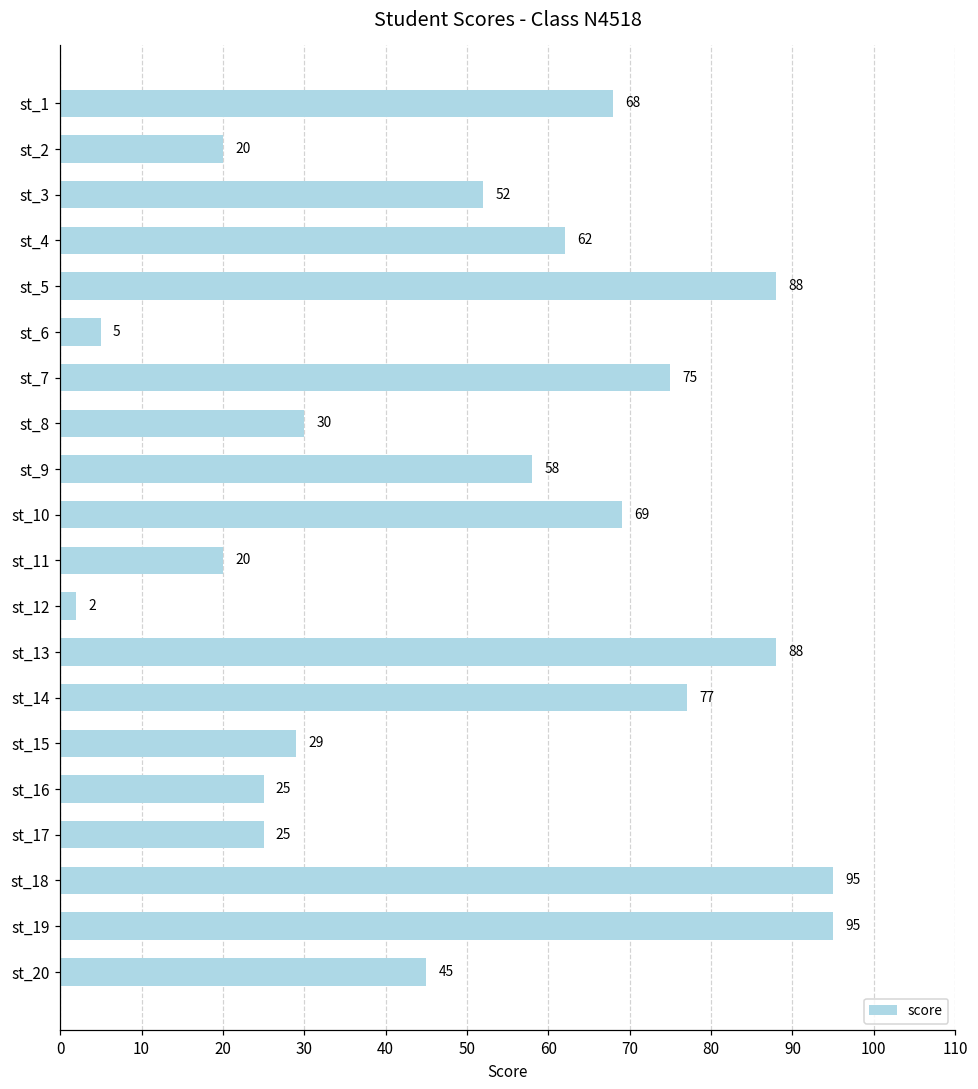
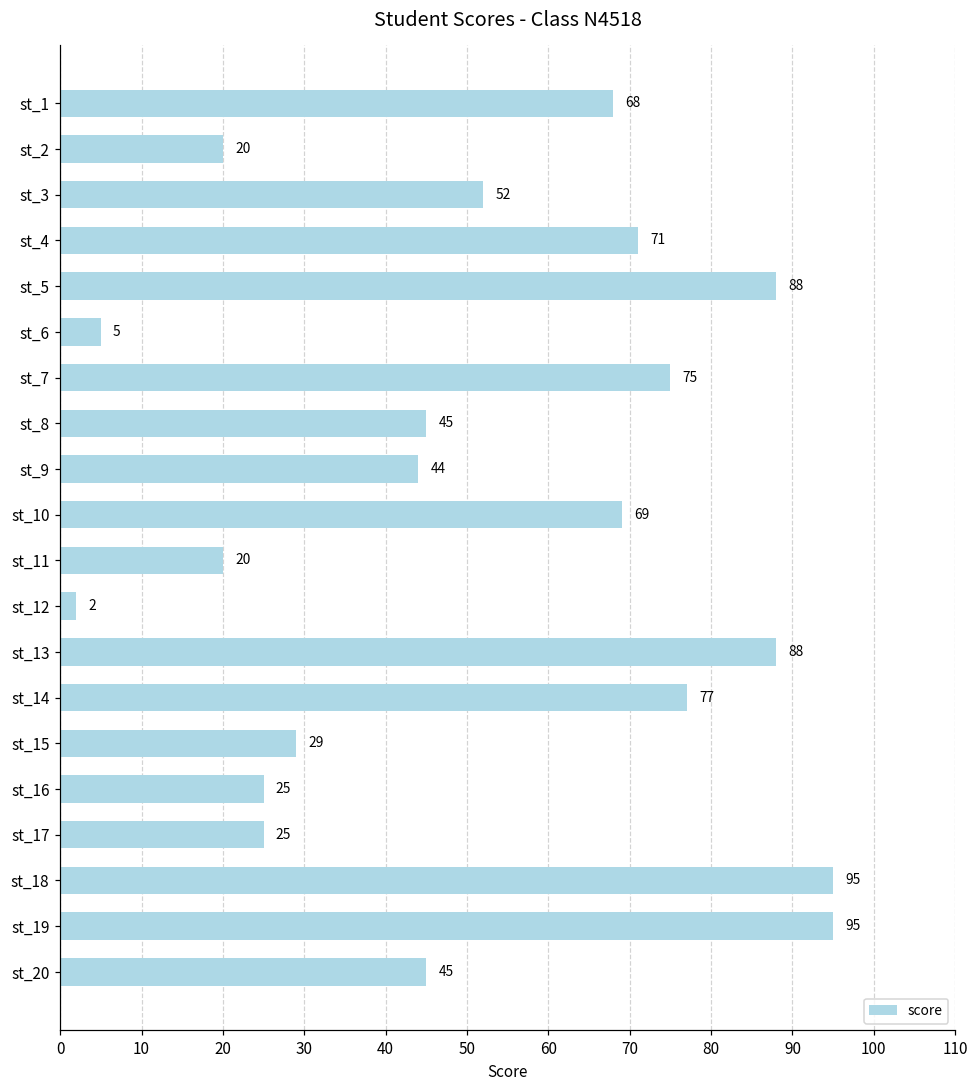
st_4: 62 -> 71
st_8: 30 -> 45
st_9: 58 -> 44
